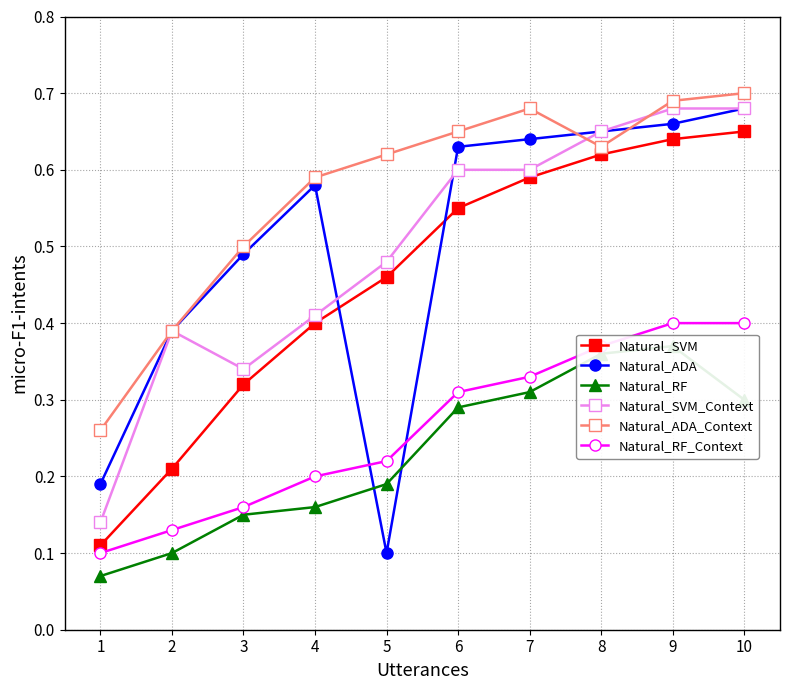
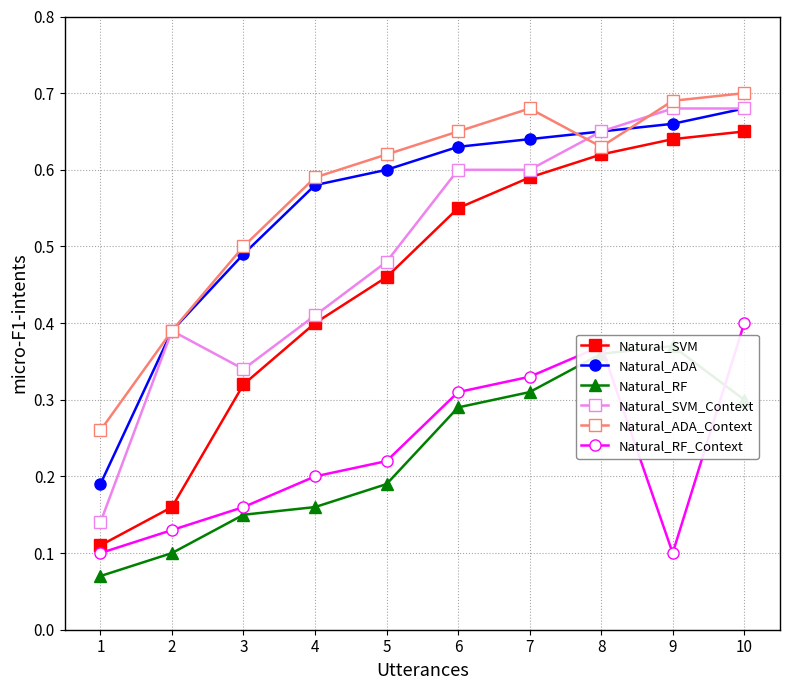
Natural_SVM, 2: 0.21 -> 0.16
Natural_ADA, 5: 0.1 -> 0.6
Natural_RF_Context, 9: 0.4 -> 0.1
